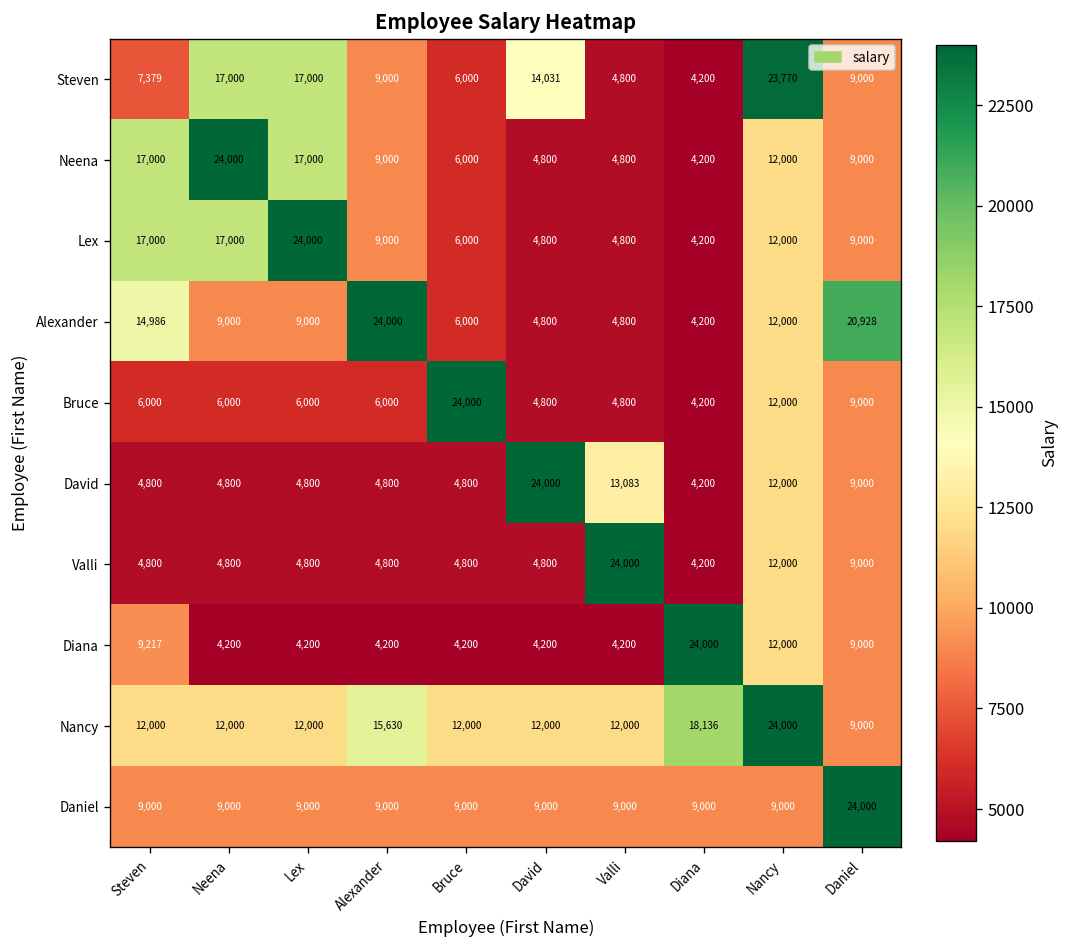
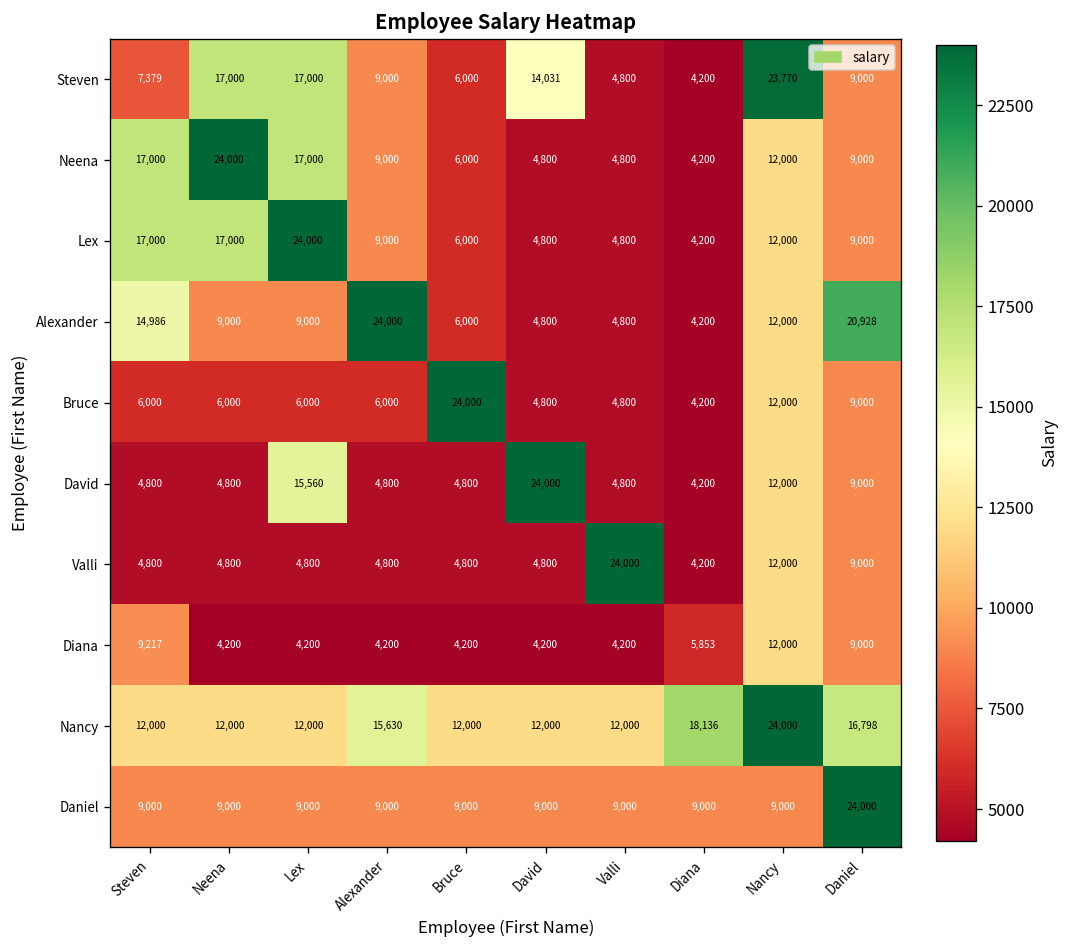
David, Lex: 4,800 -> 15,560
David, Valli: 13,083 -> 4,800
Diana, Diana: 24,000 -> 5,853
Nancy, Daniel: 9,000 -> 16,798
